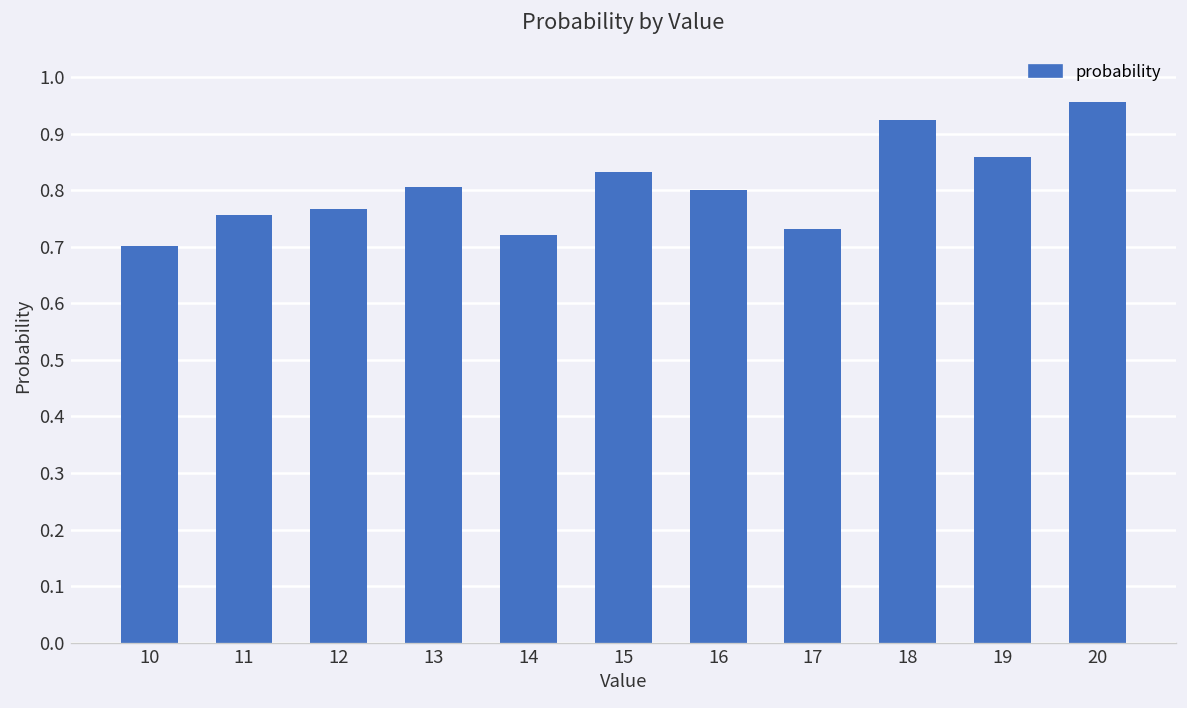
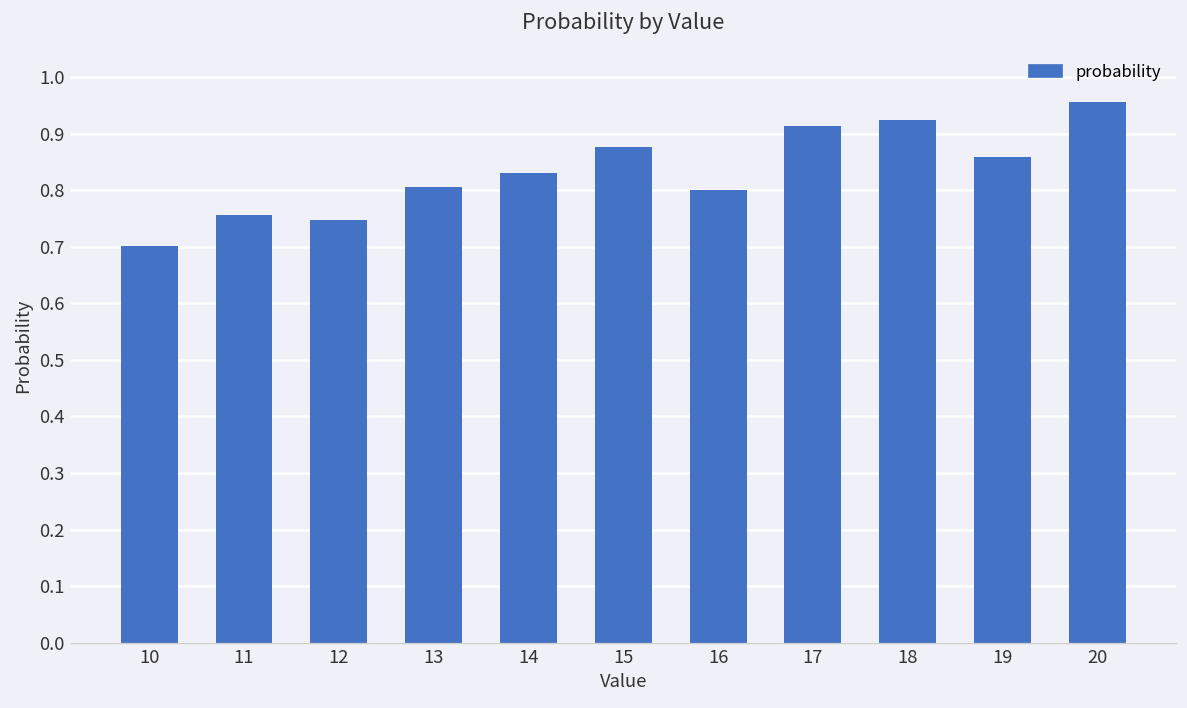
12: 0.77 -> 0.75
14: 0.72 -> 0.83
15: 0.83 -> 0.88
17: 0.73 -> 0.91
